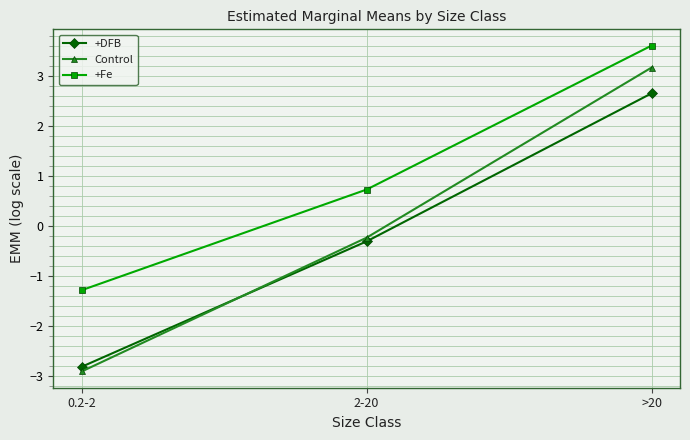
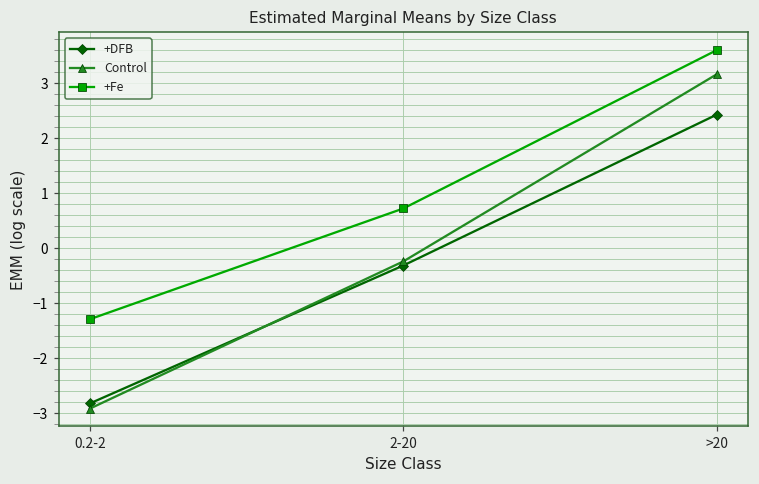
+DFB, >20: 2.6 -> 2.4
